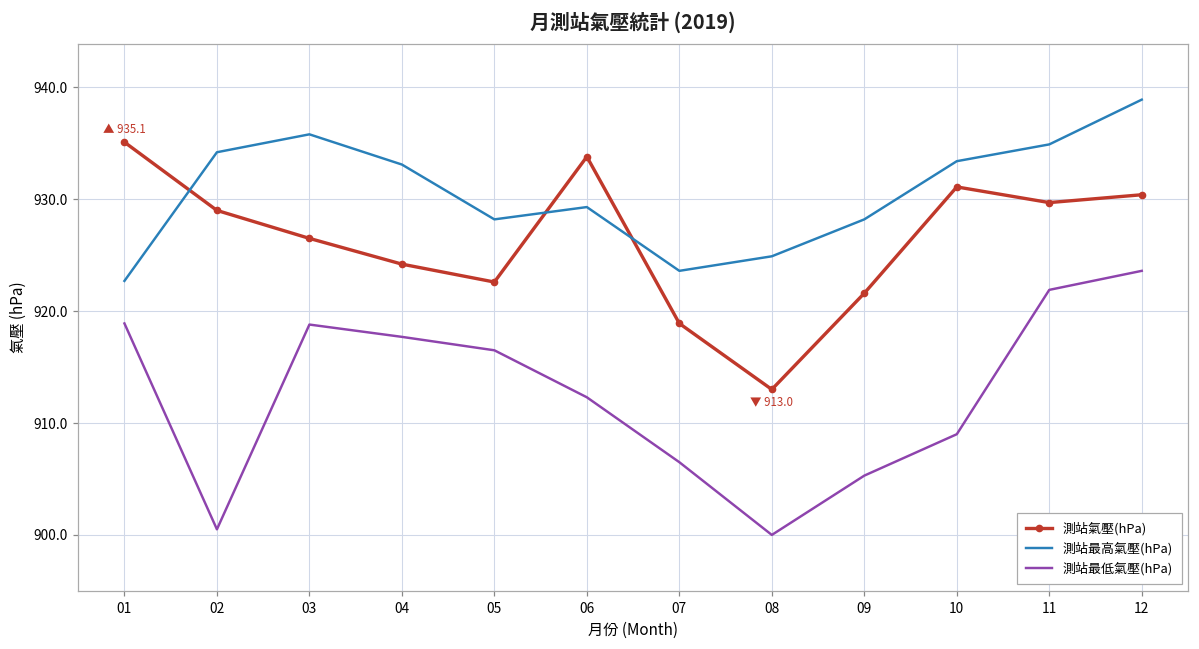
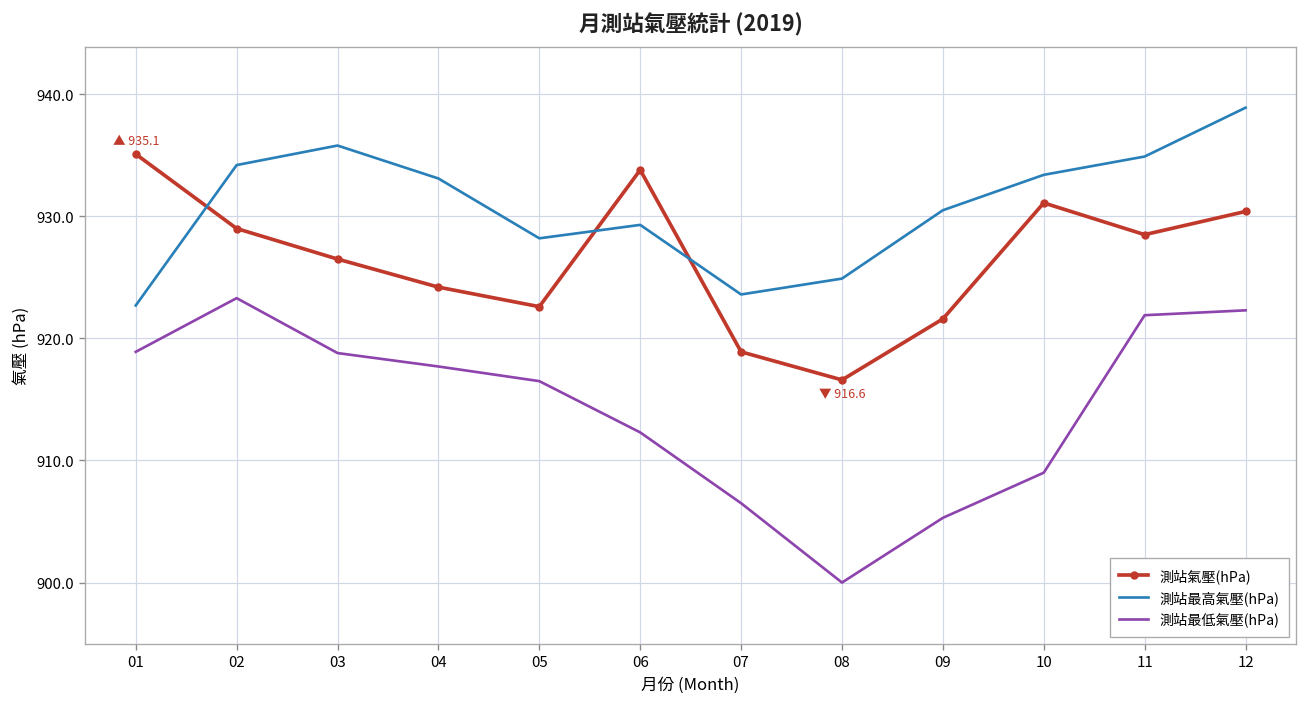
測站最低氣壓(hPa), 02: 900.5 -> 923.3
測站氣壓(hPa), 08: 913.0 -> 916.6
測站最高氣壓(hPa), 09: 928.2 -> 930.5
測站氣壓(hPa), 11: 929.7 -> 928.5
測站最低氣壓(hPa), 12: 923.6 -> 922.3
